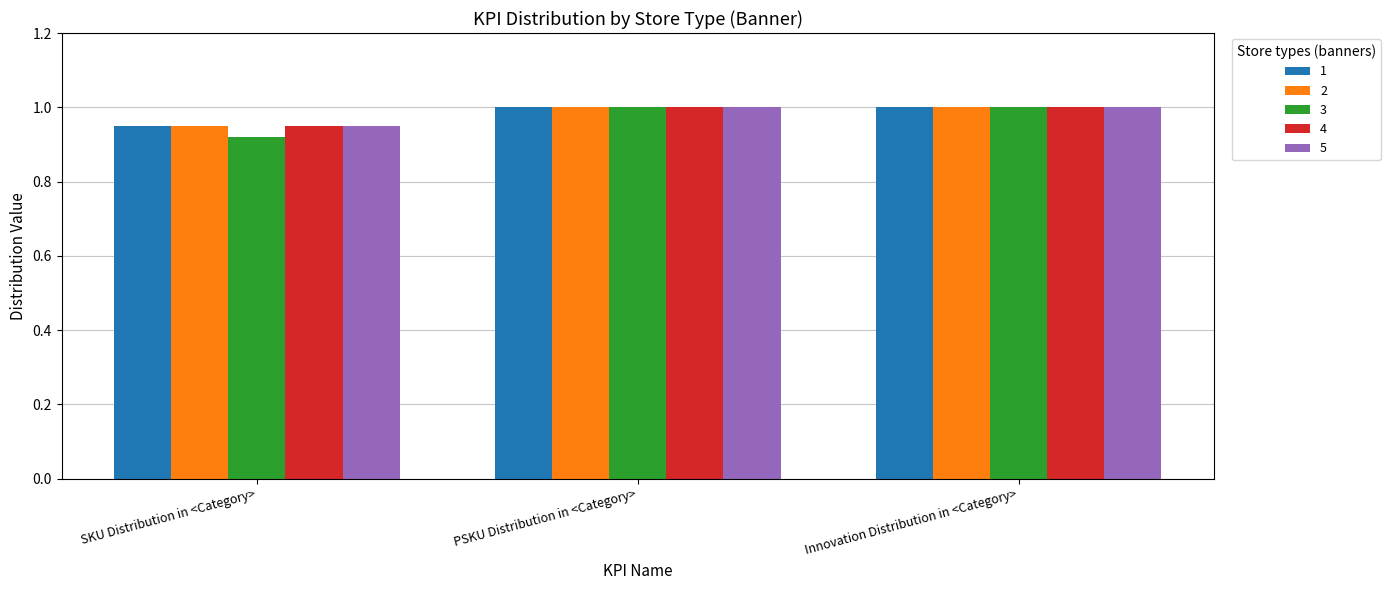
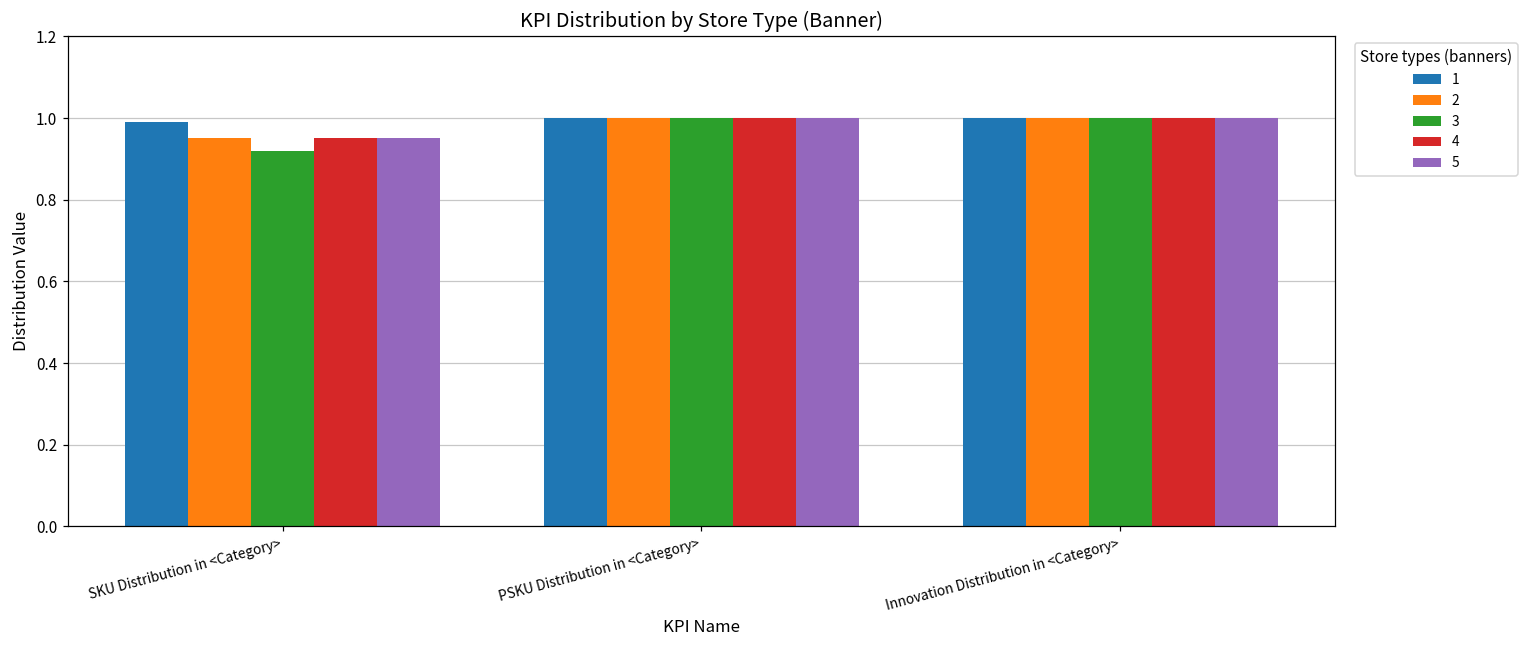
1, SKU Distribution in <Category>: 0.95 -> 0.99
